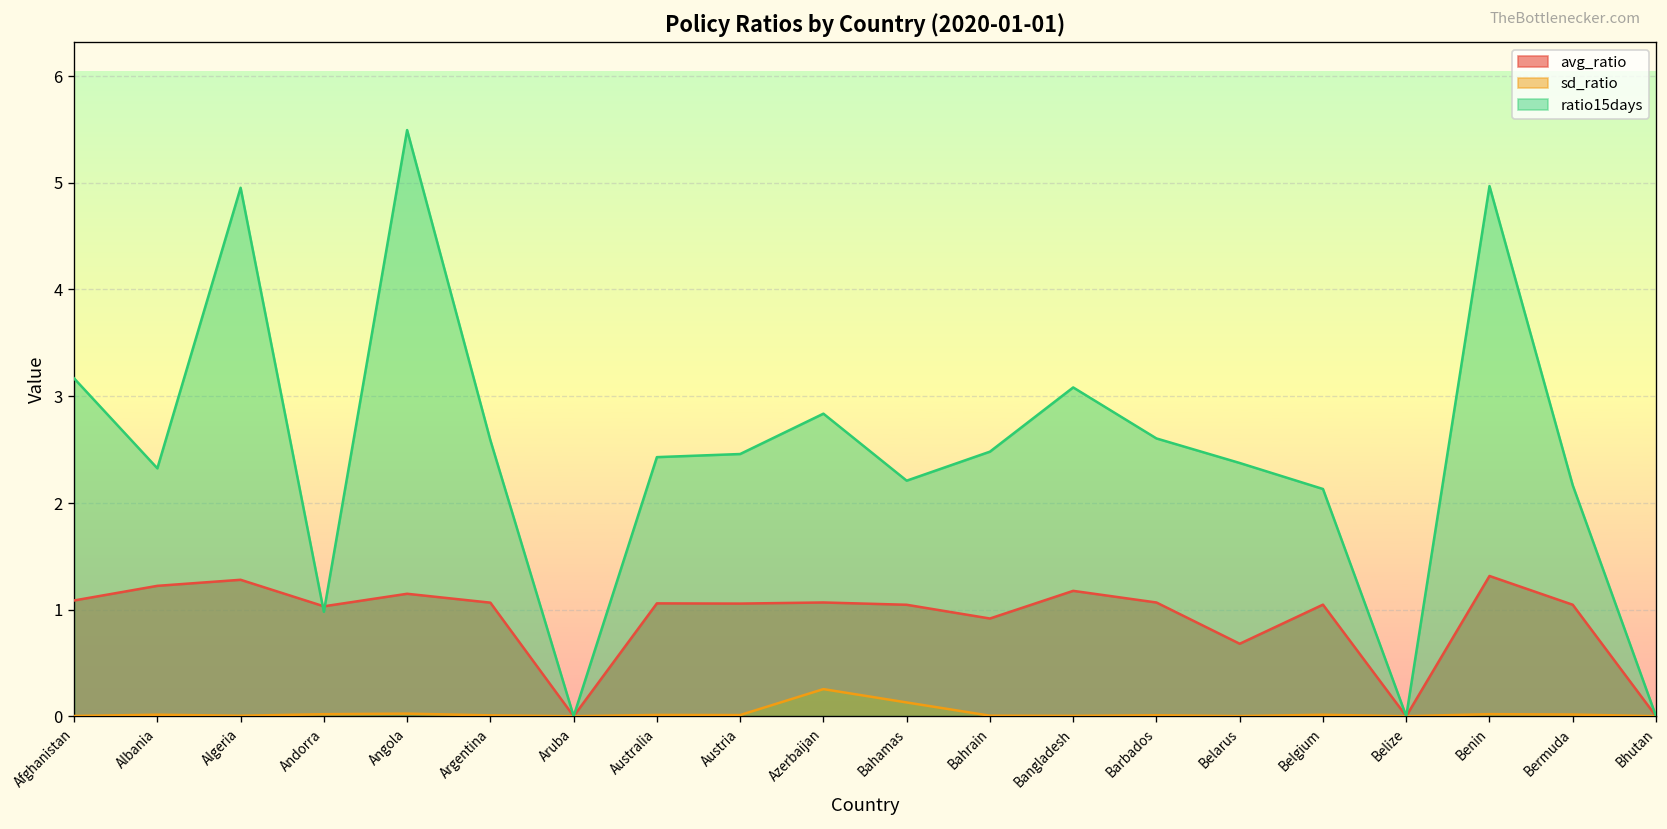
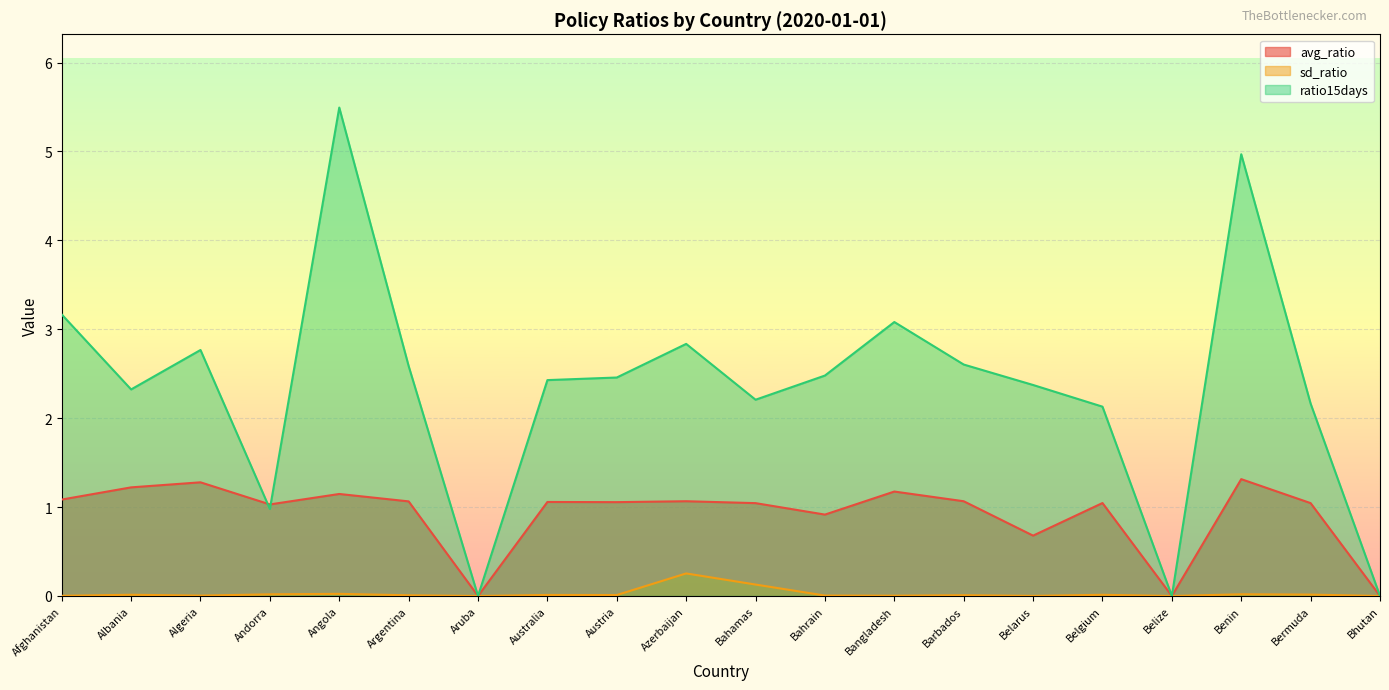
ratio15days, Algeria: 5.0 -> 2.8
